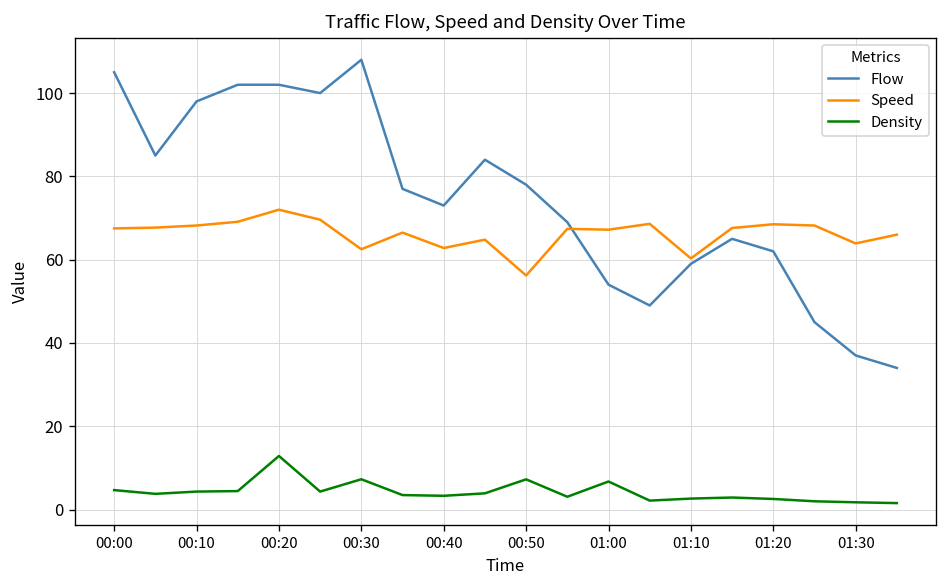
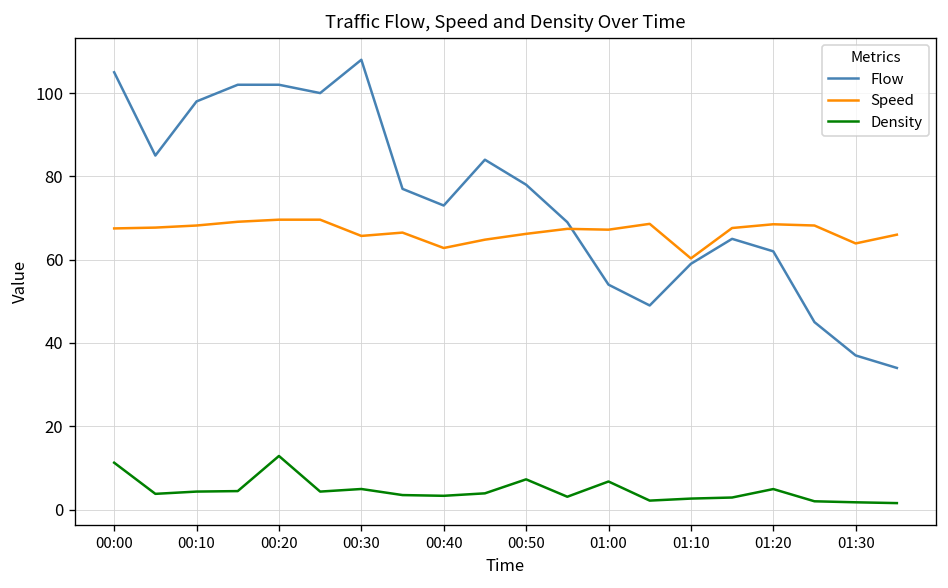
Density, 00:00: 5 -> 11
Speed, 00:20: 72 -> 70
Speed, 00:30: 63 -> 66
Density, 00:30: 7 -> 5
Speed, 00:50: 56 -> 66
Density, 01:20: 3 -> 5
